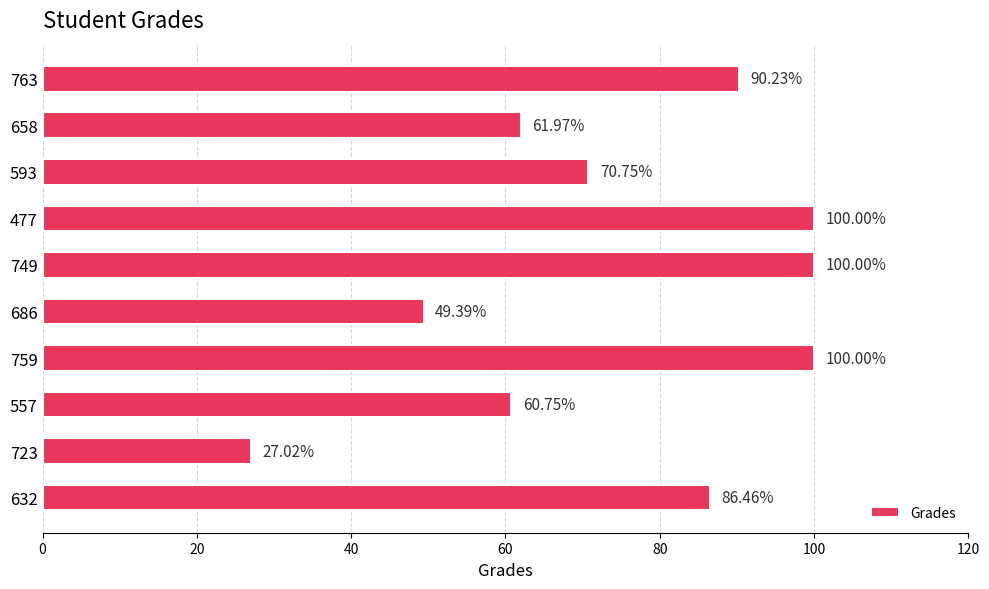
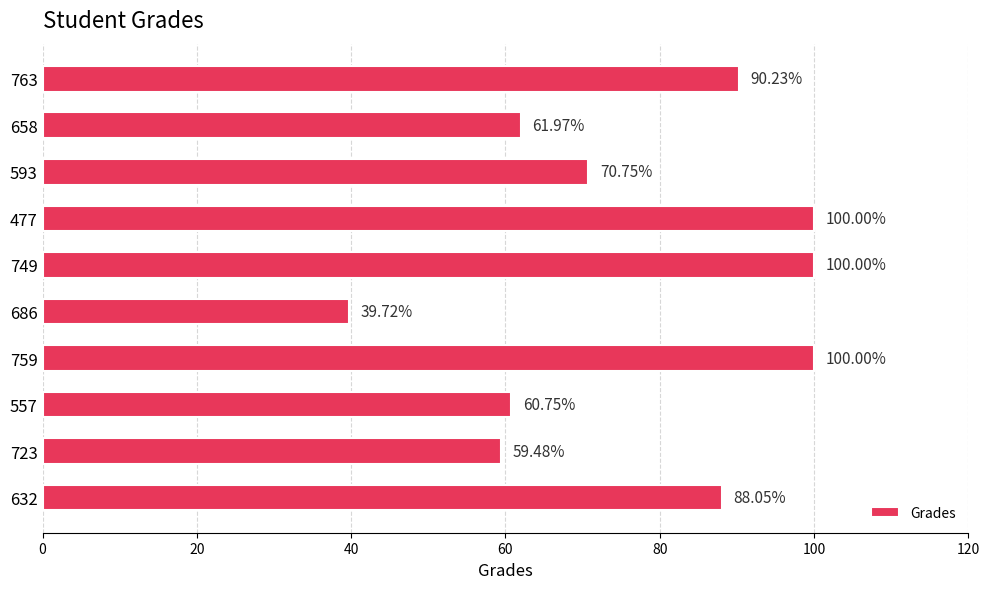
686: 49.39% -> 39.72%
723: 27.02% -> 59.48%
632: 86.46% -> 88.05%
